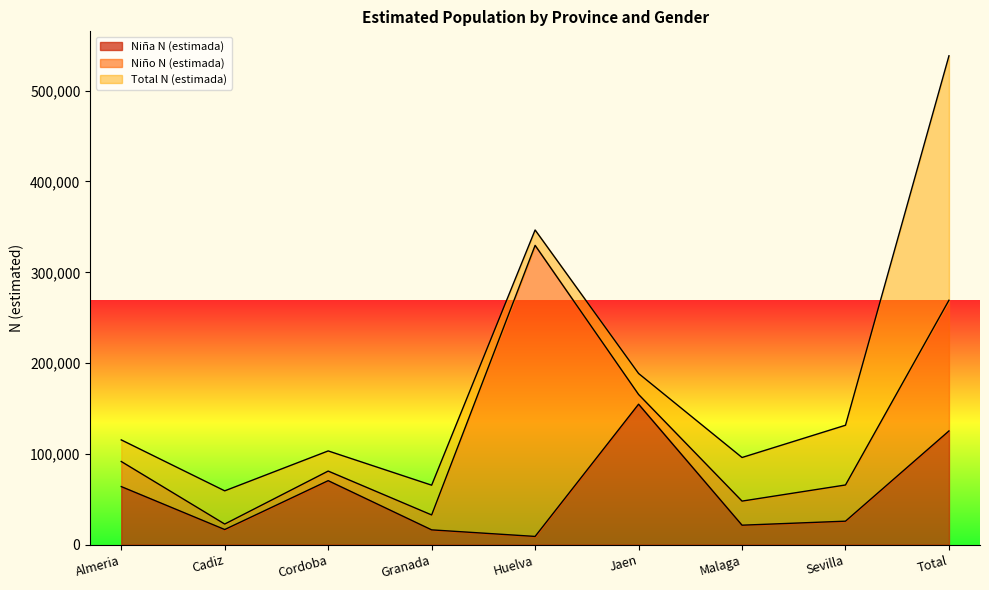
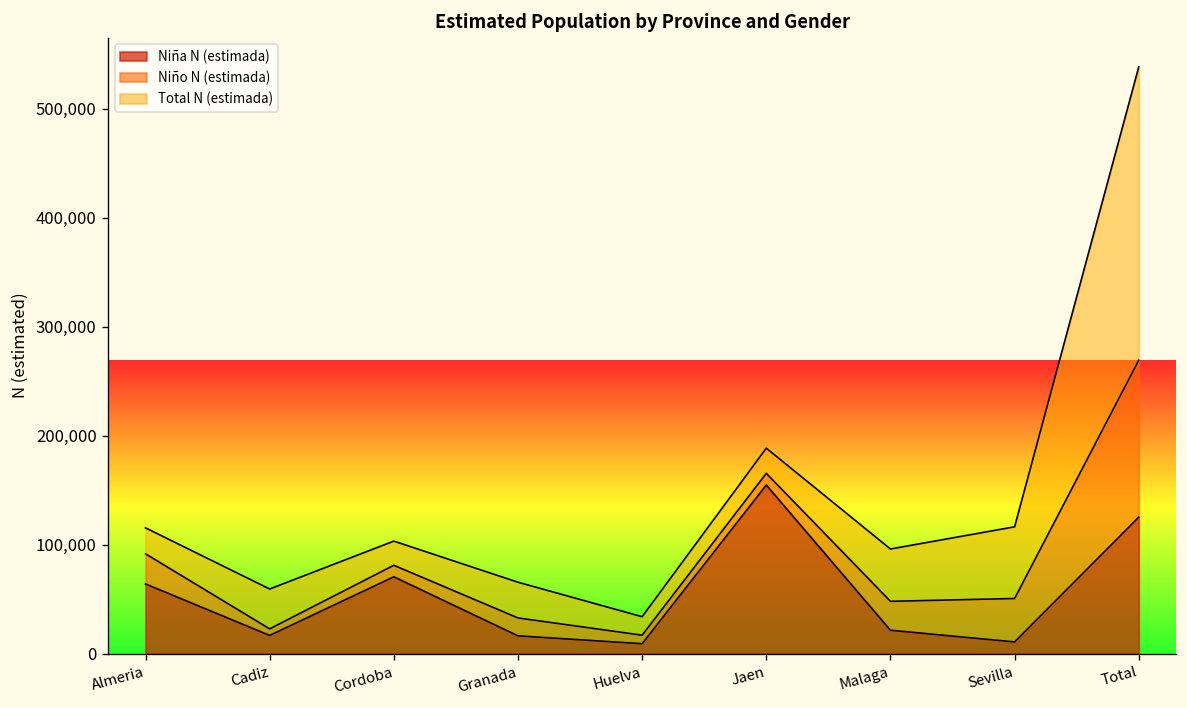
Niño N (estimada), Huelva: 320,000 -> 10,000
Niña N (estimada), Sevilla: 30,000 -> 10,000
